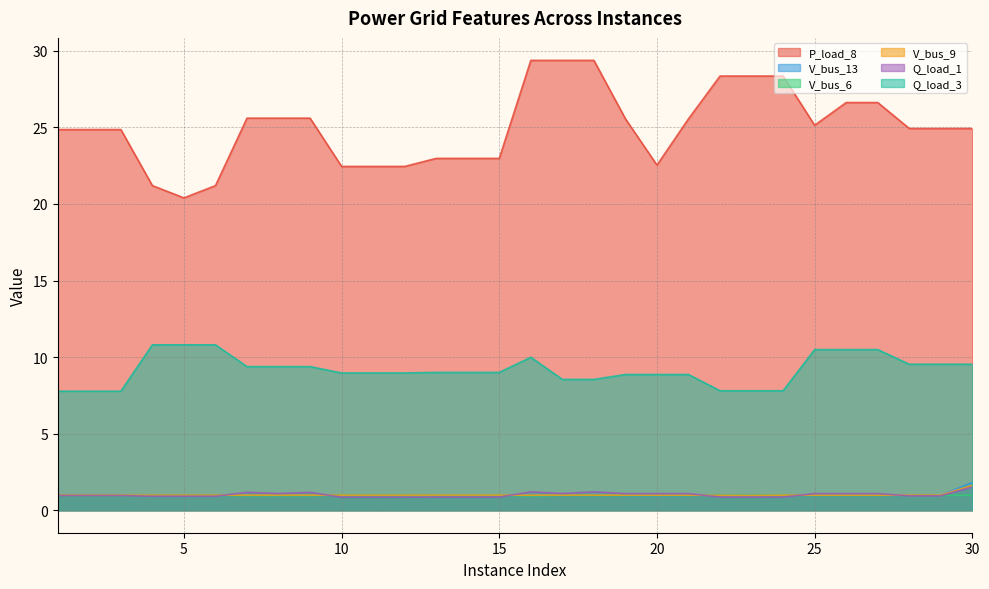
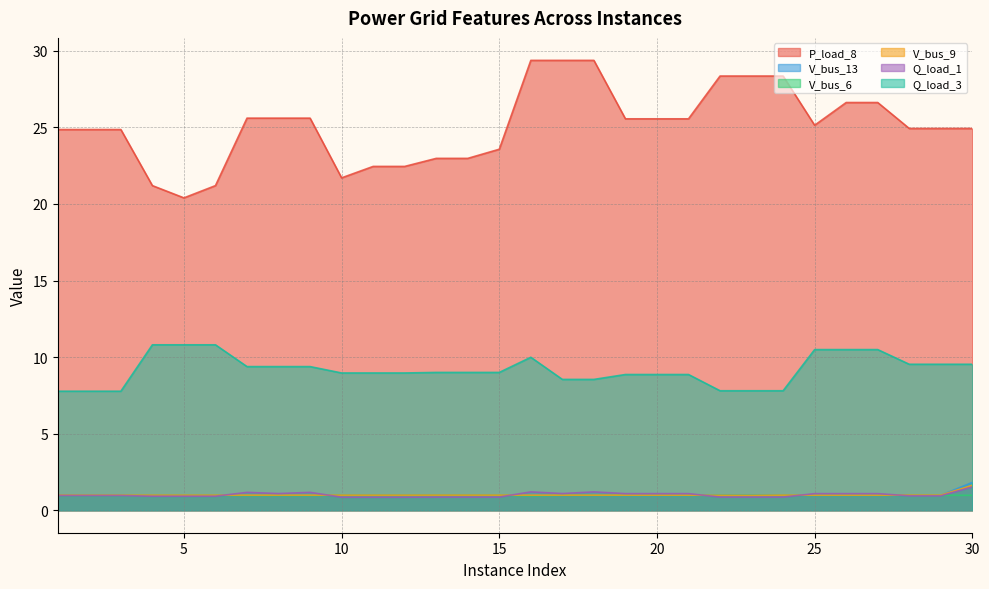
P_load_8, 10: 22.5 -> 21.7
P_load_8, 15: 23.0 -> 23.6
P_load_8, 20: 22.5 -> 25.6
